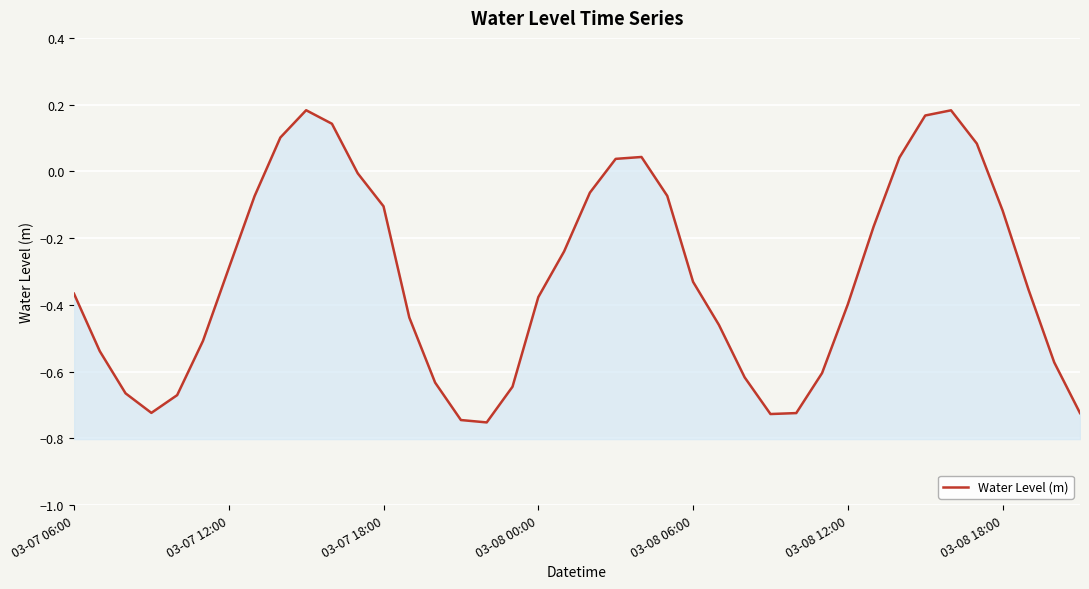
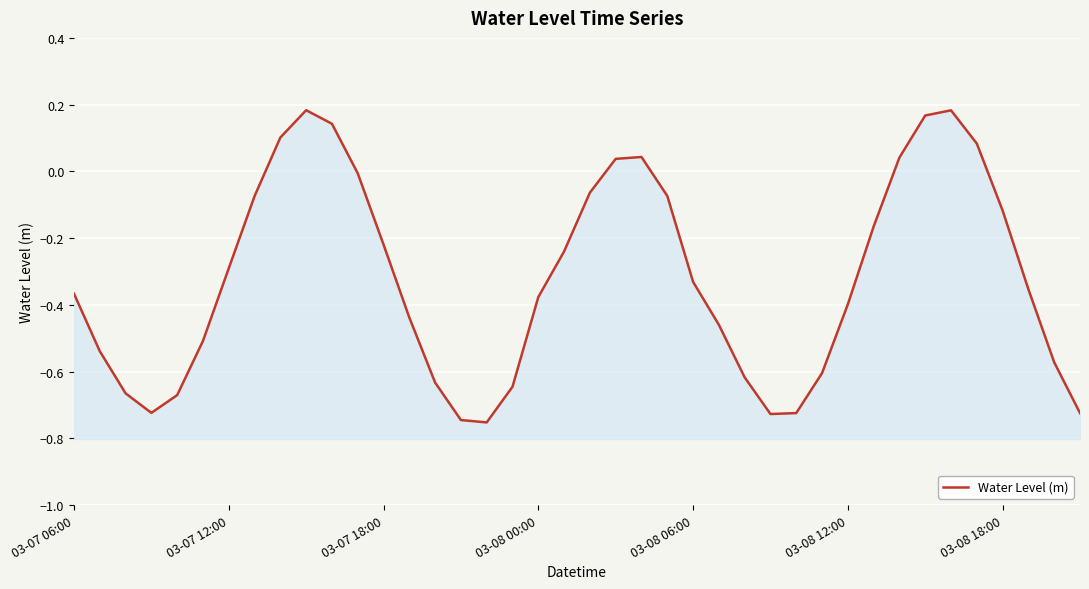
03-07 18:00: -0.10 -> -0.22
